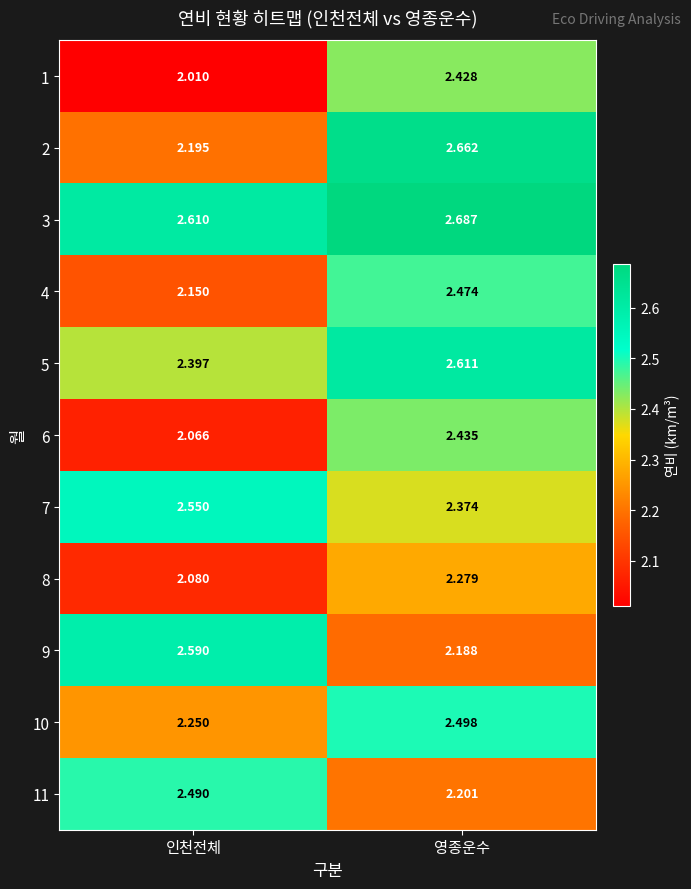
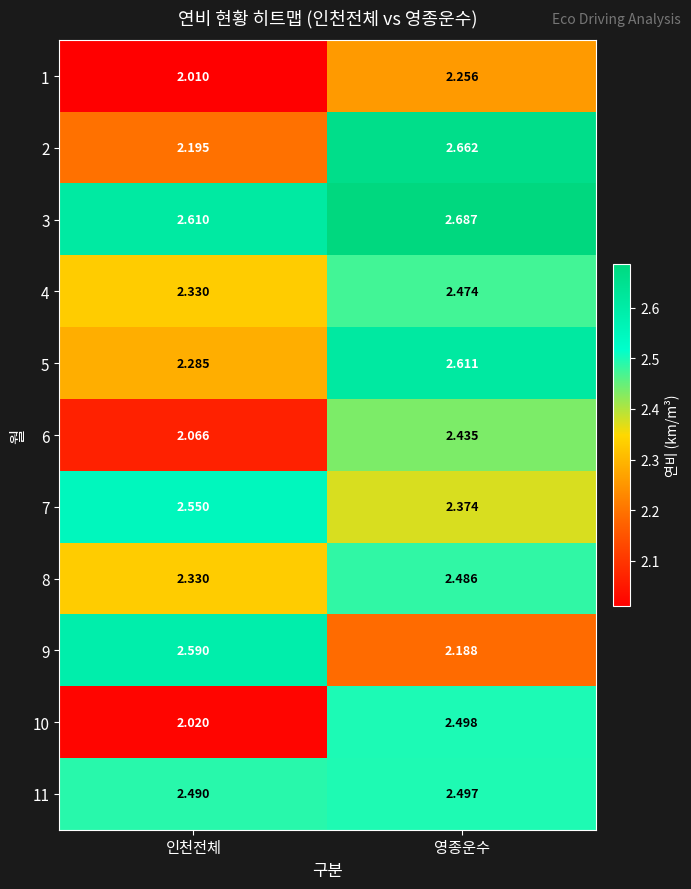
1, 영종운수: 2.428 -> 2.256
4, 인천전체: 2.150 -> 2.330
5, 인천전체: 2.397 -> 2.285
8, 인천전체: 2.080 -> 2.330
8, 영종운수: 2.279 -> 2.486
10, 인천전체: 2.250 -> 2.020
11, 영종운수: 2.201 -> 2.497
